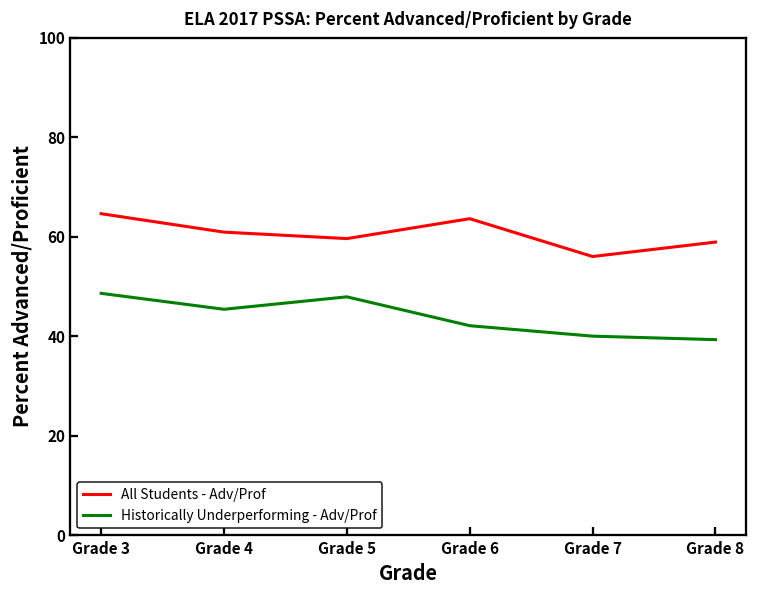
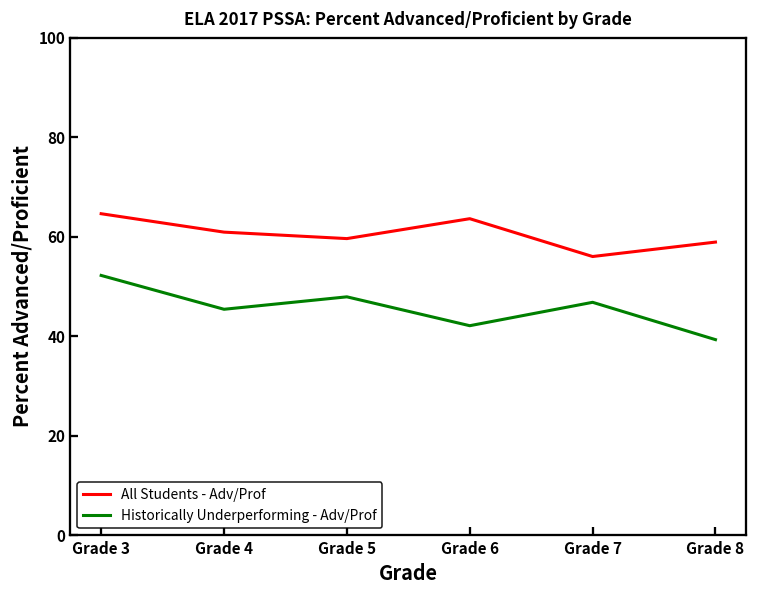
Historically Underperforming - Adv/Prof, Grade 3: 49 -> 52
Historically Underperforming - Adv/Prof, Grade 7: 40 -> 47
